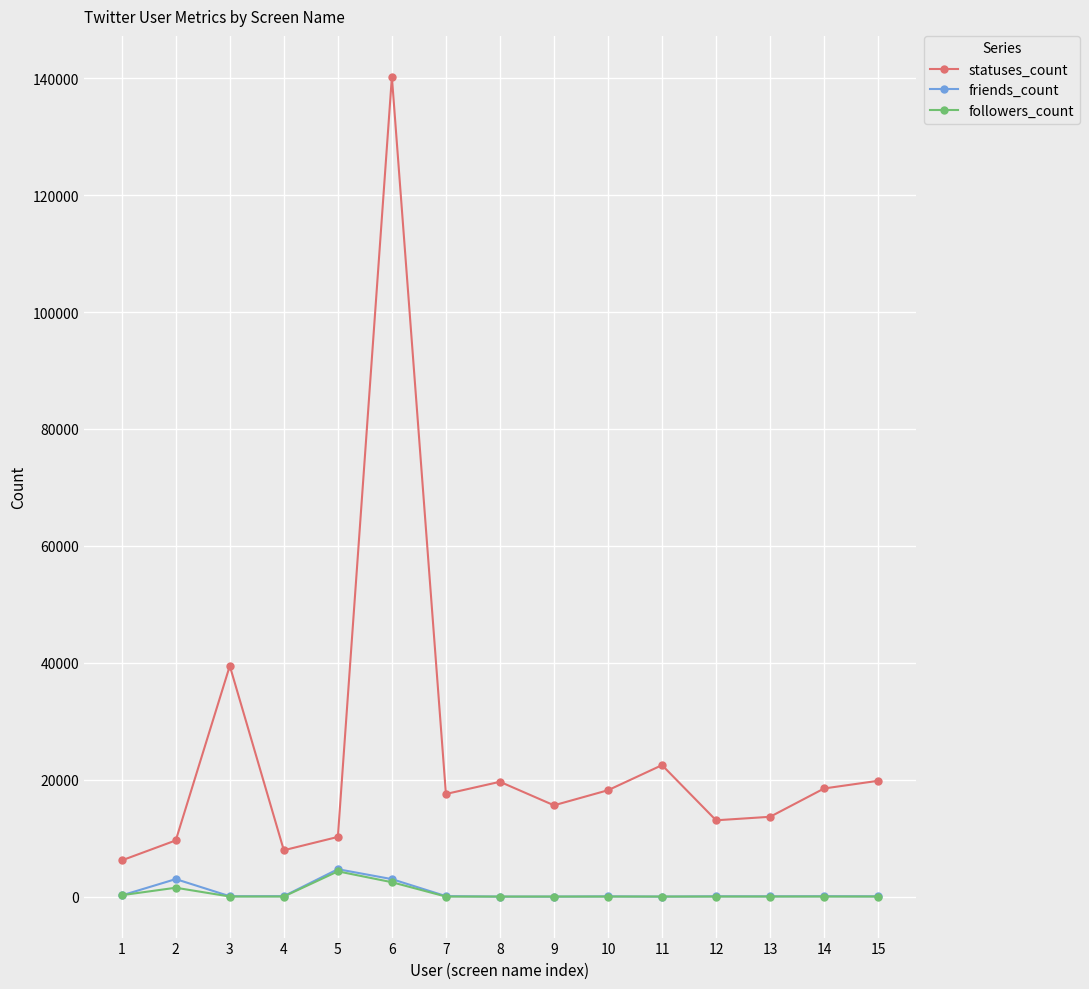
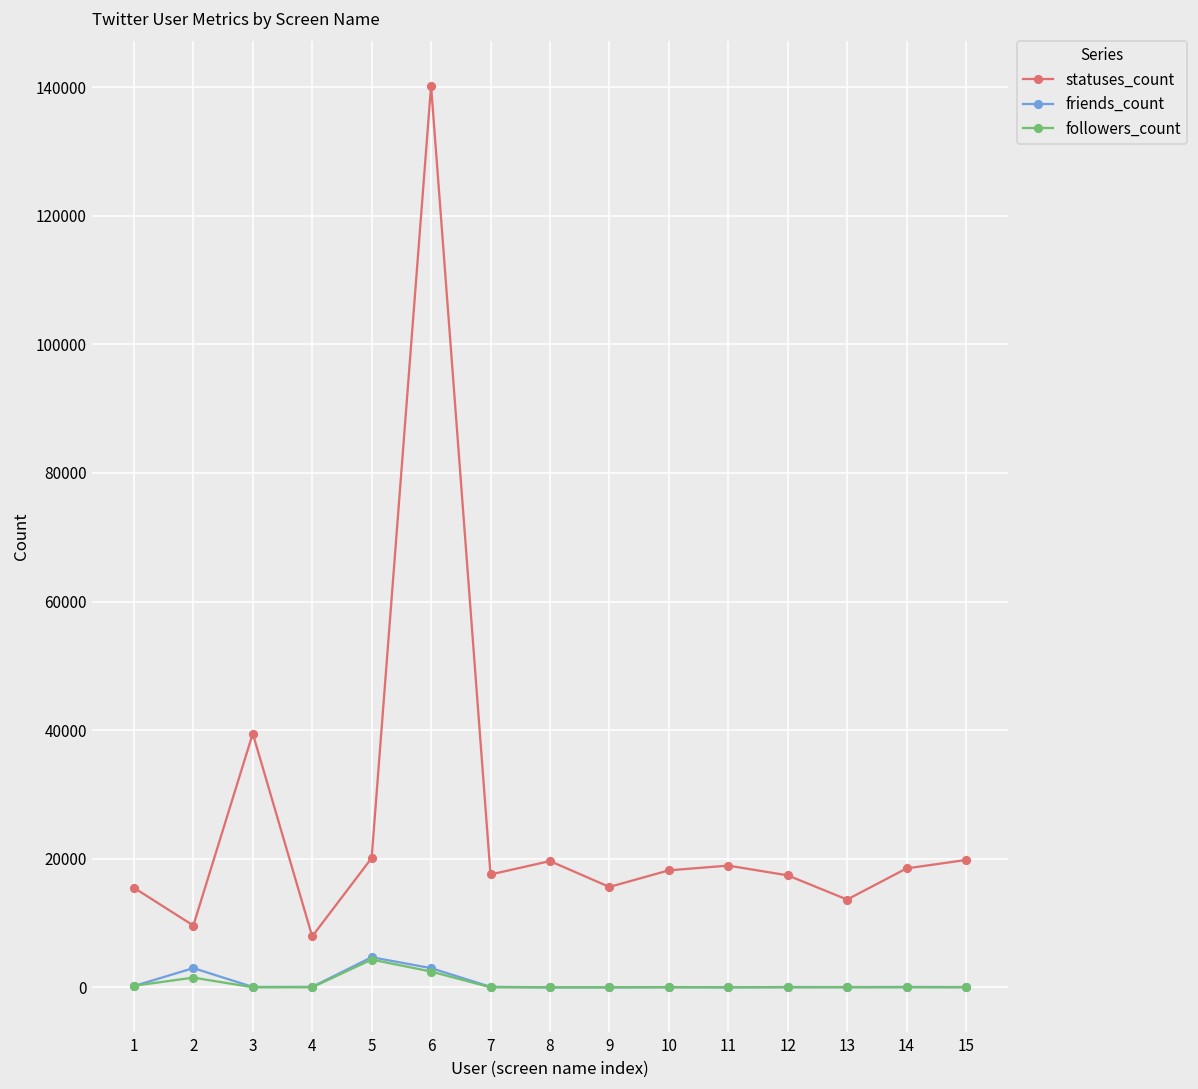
statuses_count, 1: 6000 -> 15000
statuses_count, 5: 10000 -> 20000
statuses_count, 11: 22000 -> 19000
statuses_count, 12: 13000 -> 17000
